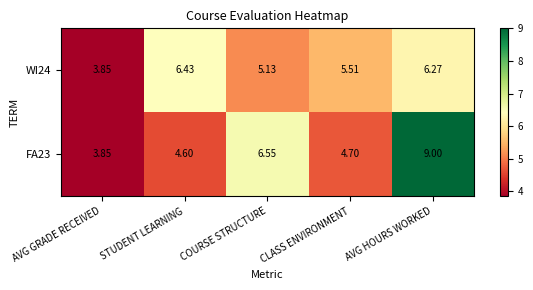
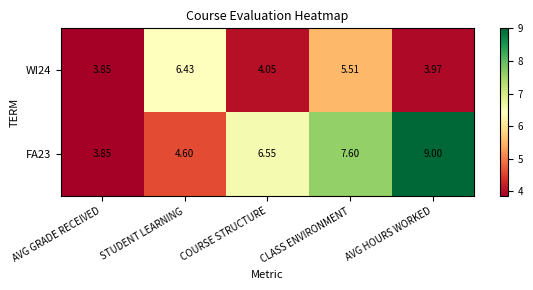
WI24, COURSE STRUCTURE: 5.13 -> 4.05
WI24, AVG HOURS WORKED: 6.27 -> 3.97
FA23, CLASS ENVIRONMENT: 4.70 -> 7.60
